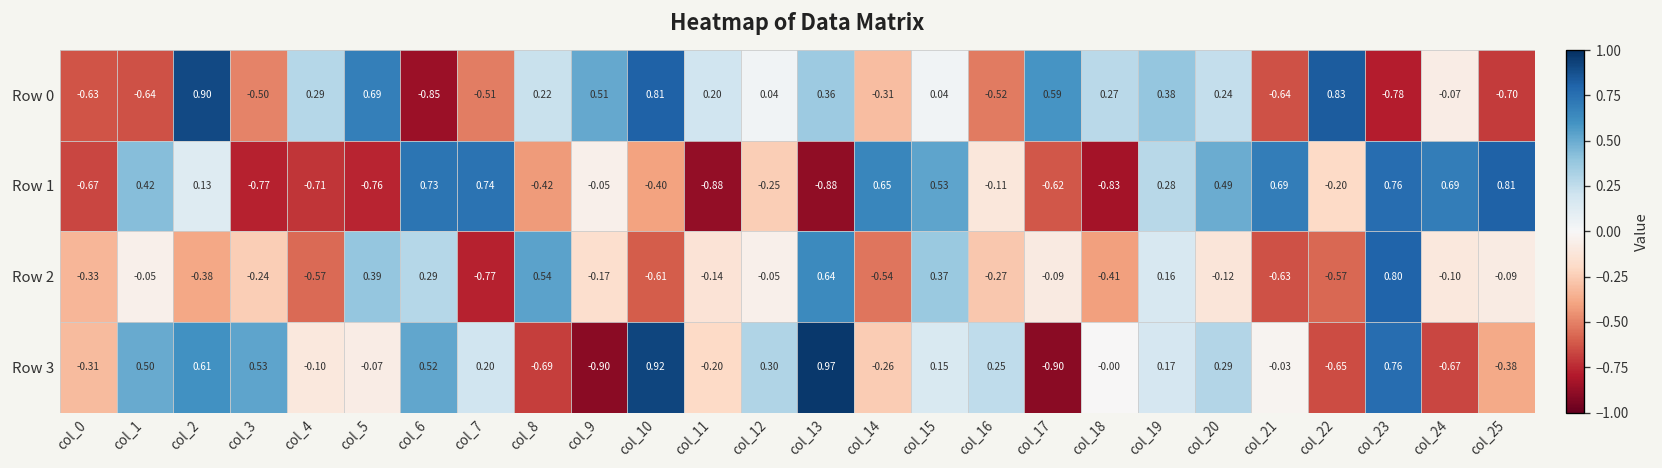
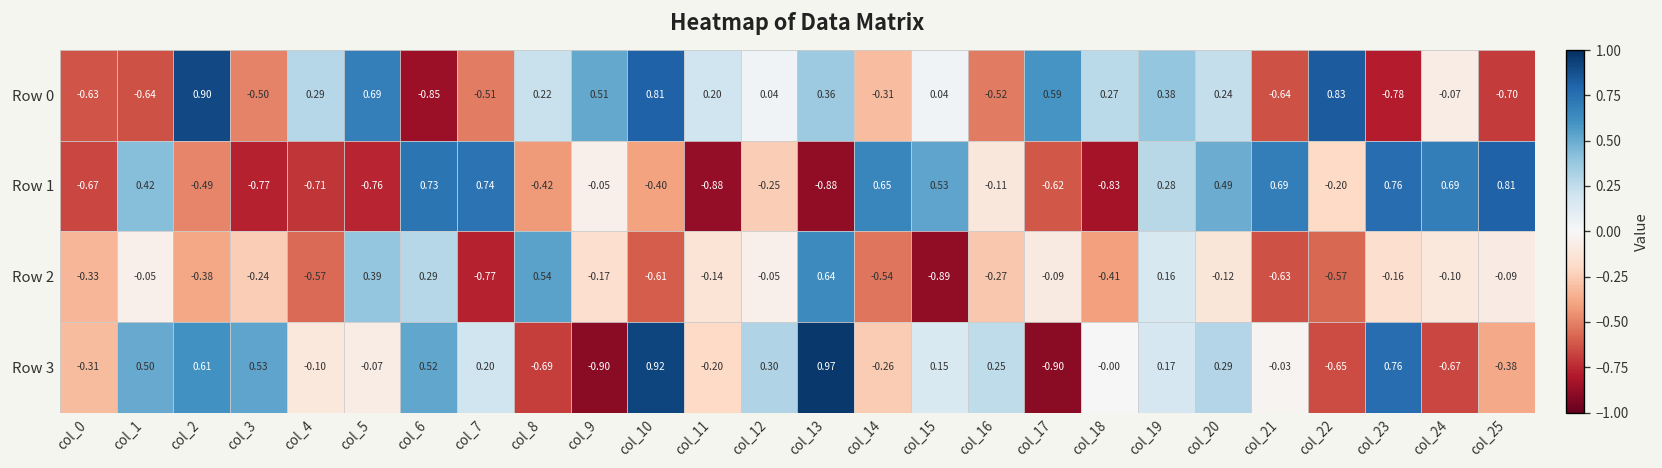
Row 1, col_2: 0.13 -> -0.49
Row 2, col_15: 0.37 -> -0.89
Row 2, col_23: 0.80 -> -0.16
